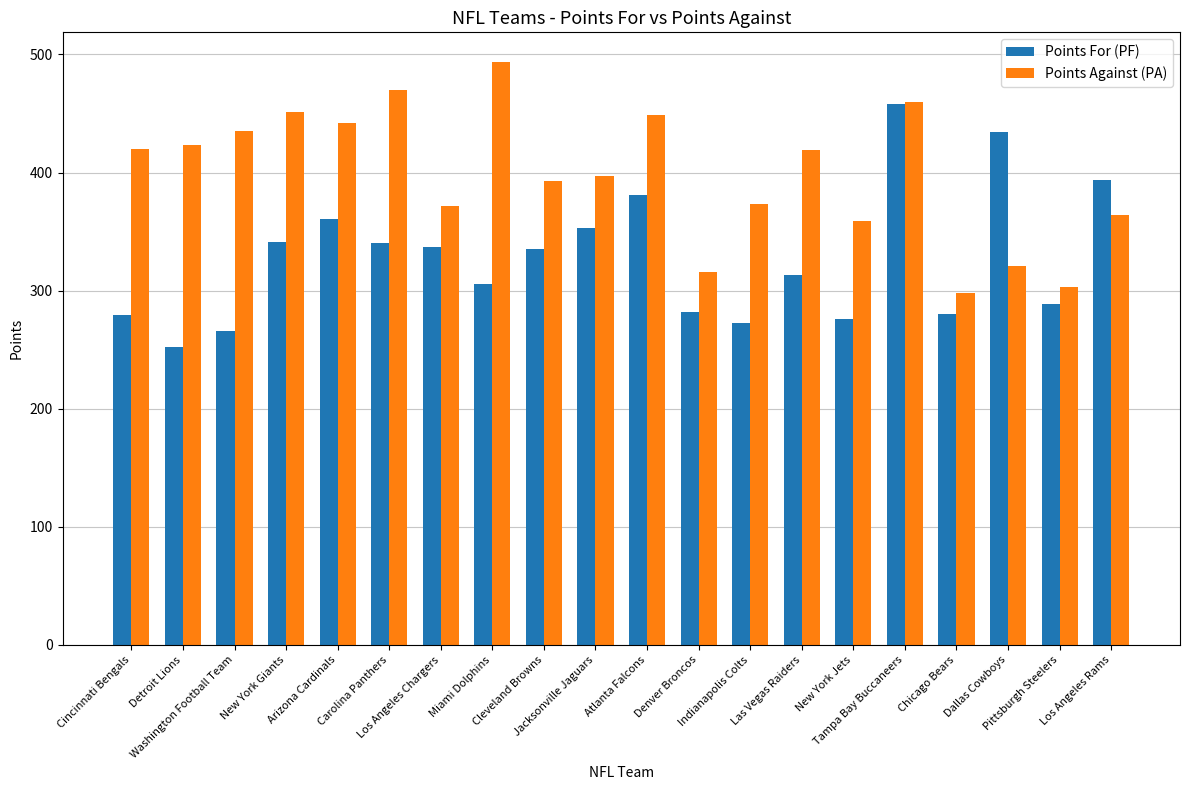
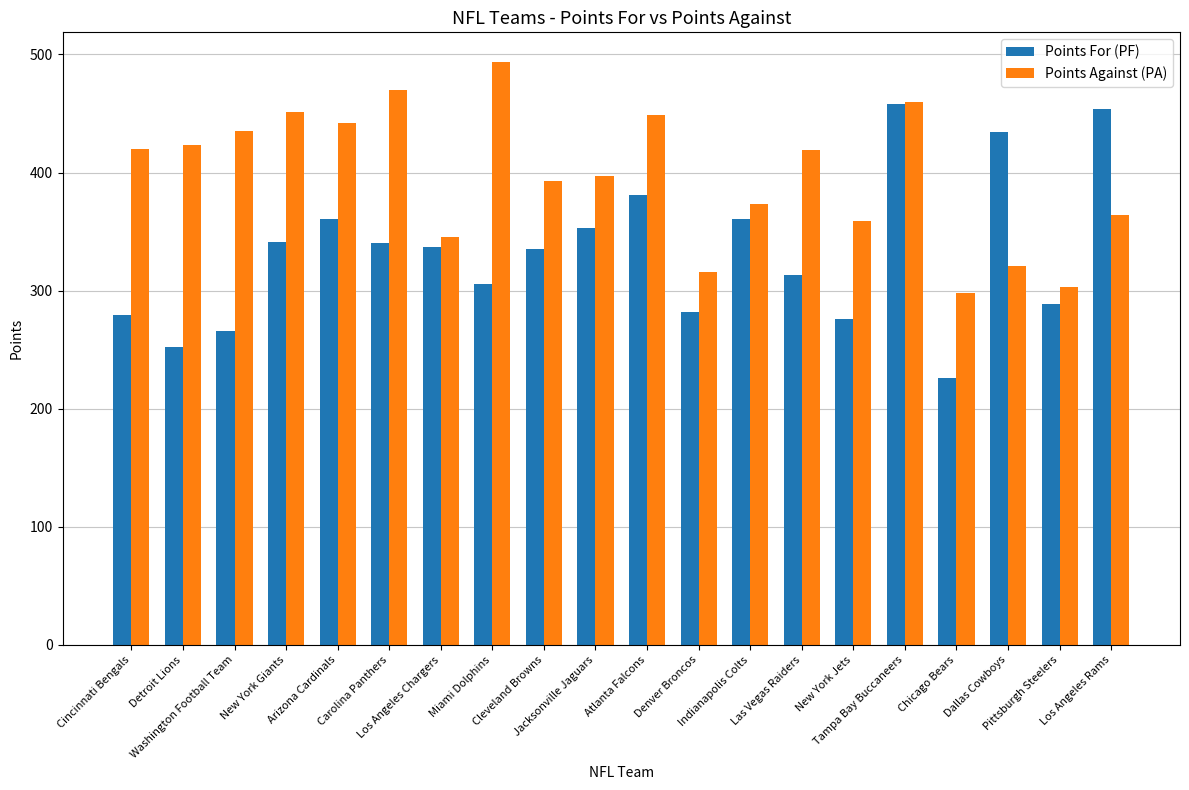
Points Against (PA), Los Angeles Chargers: 372 -> 345
Points For (PF), Indianapolis Colts: 273 -> 361
Points For (PF), Chicago Bears: 280 -> 226
Points For (PF), Los Angeles Rams: 394 -> 454
